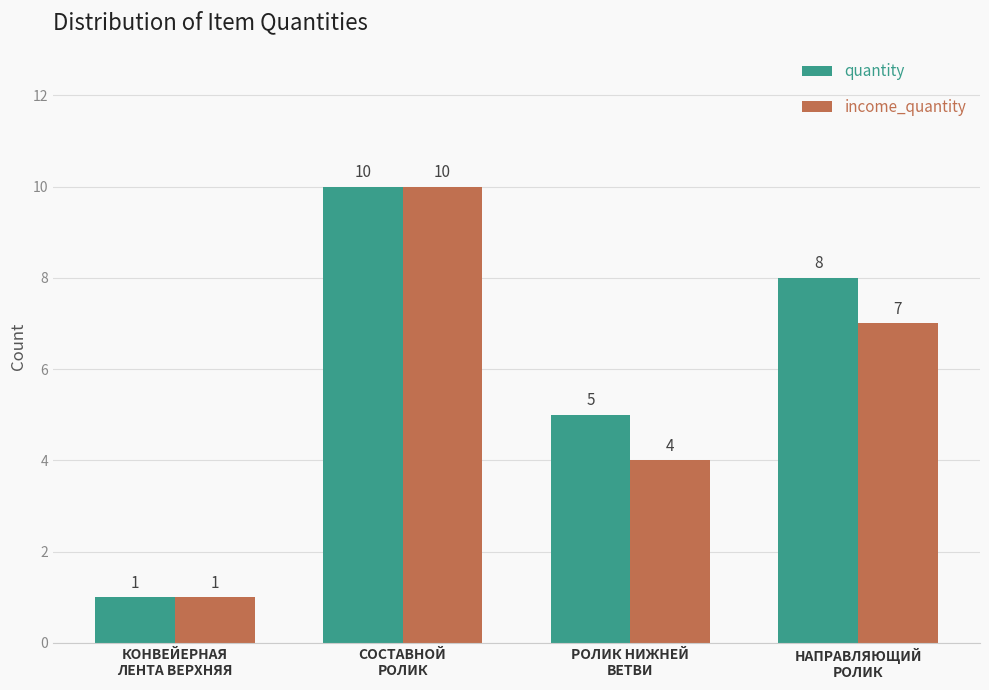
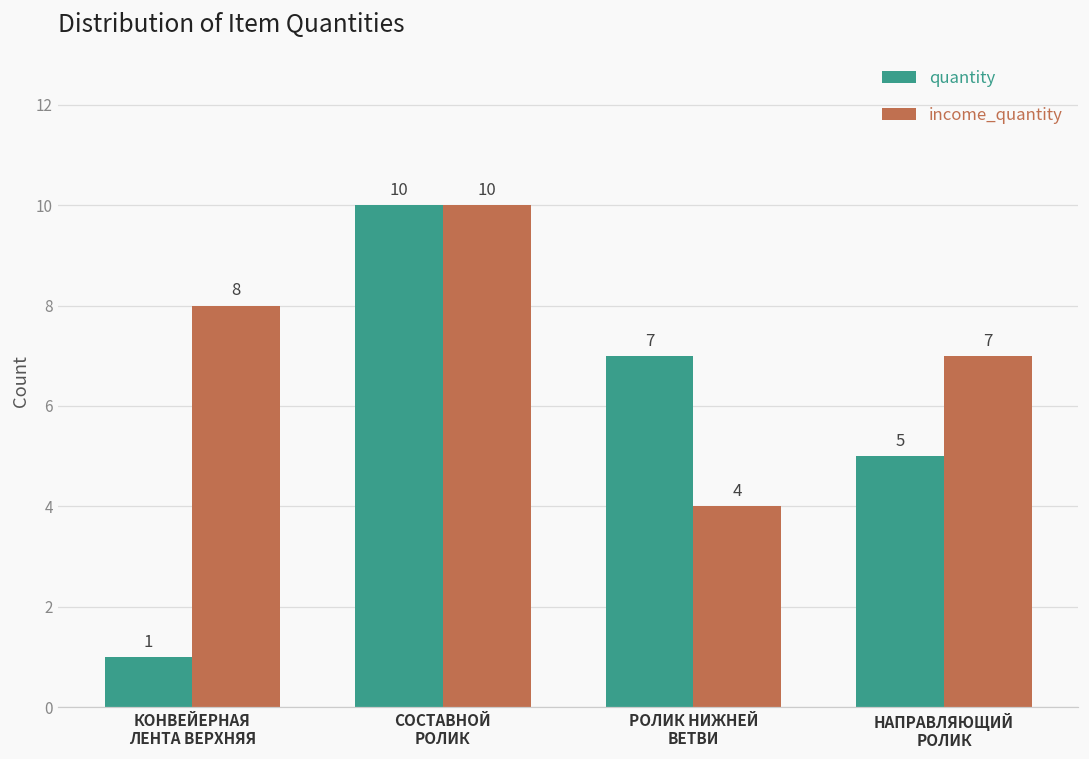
income_quantity, КОНВЕЙЕРНАЯ ЛЕНТА ВЕРХНЯЯ: 1 -> 8
quantity, РОЛИК НИЖНЕЙ ВЕТВИ: 5 -> 7
quantity, НАПРАВЛЯЮЩИЙ РОЛИК: 8 -> 5
